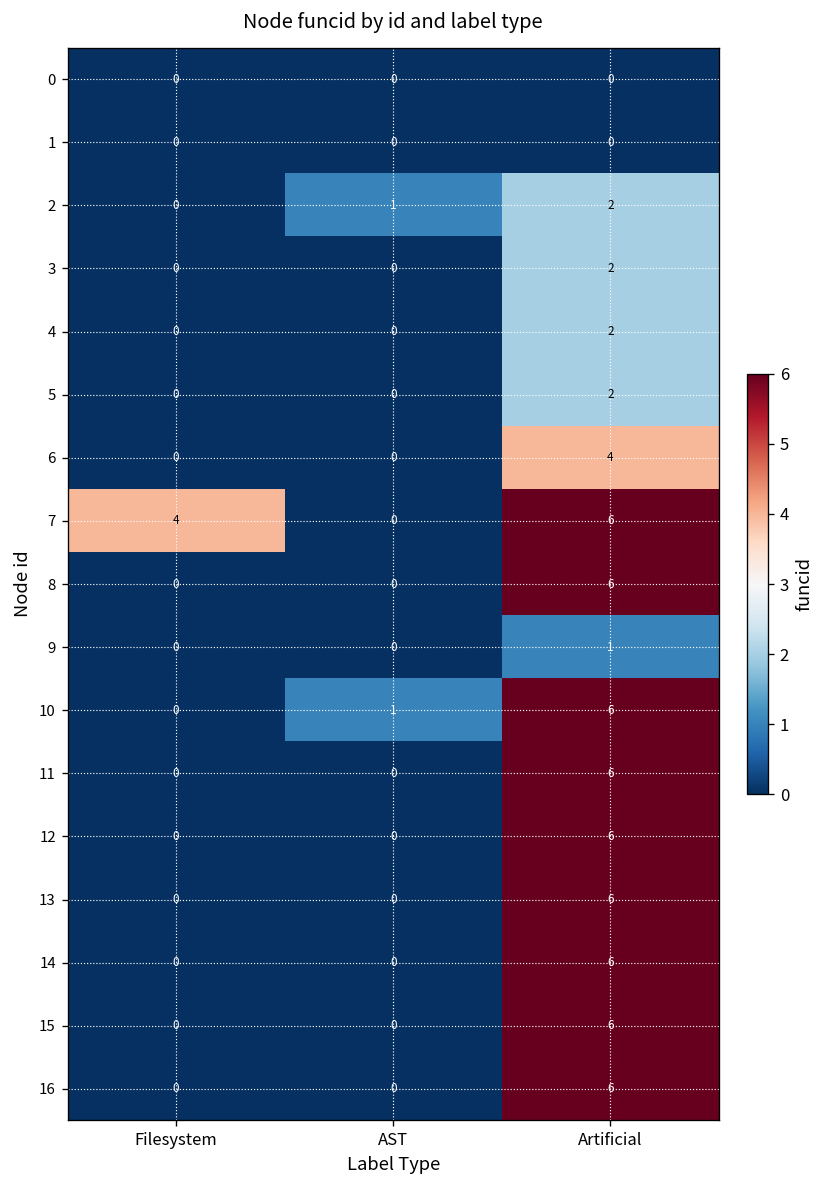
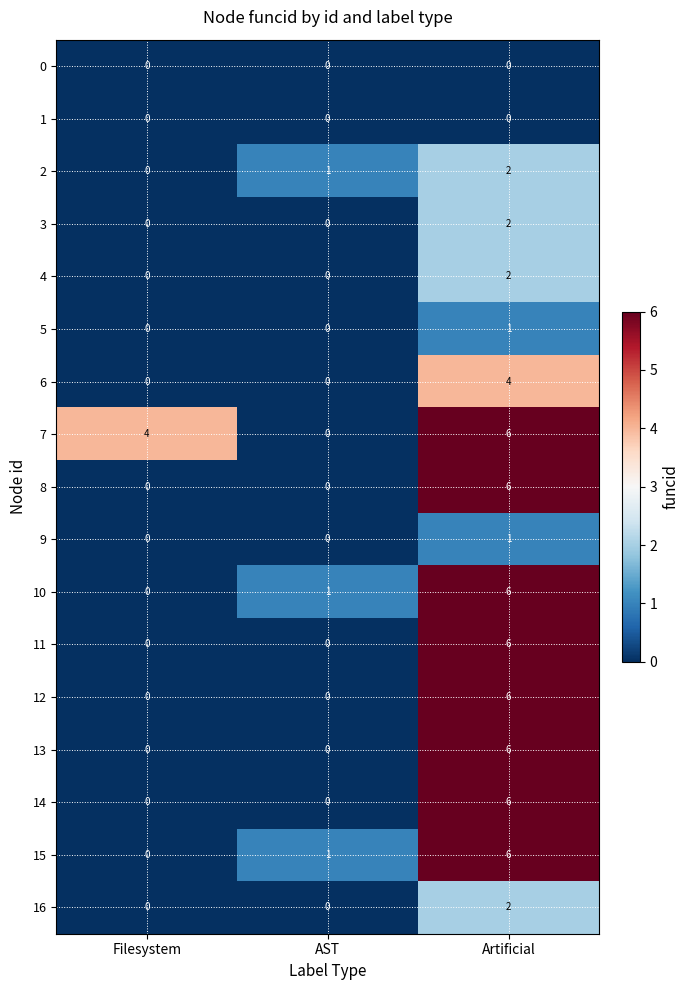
5, Artificial: 2 -> 1
15, AST: 0 -> 1
16, Artificial: 6 -> 2
